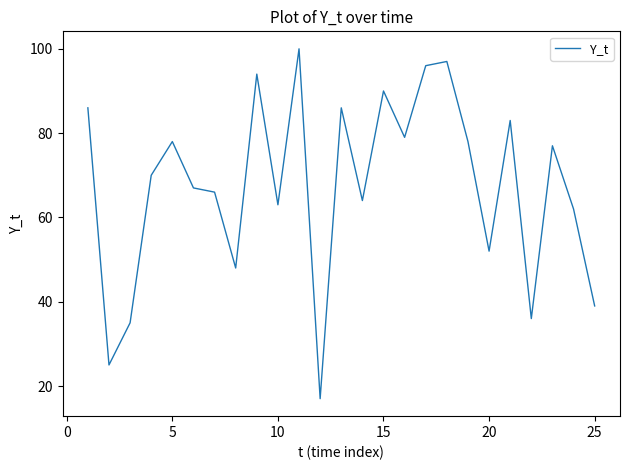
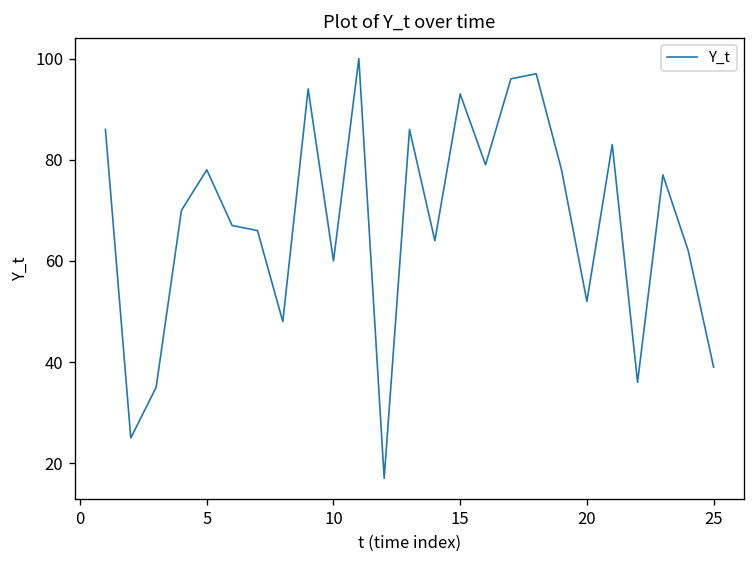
10: 63 -> 60
15: 90 -> 93
